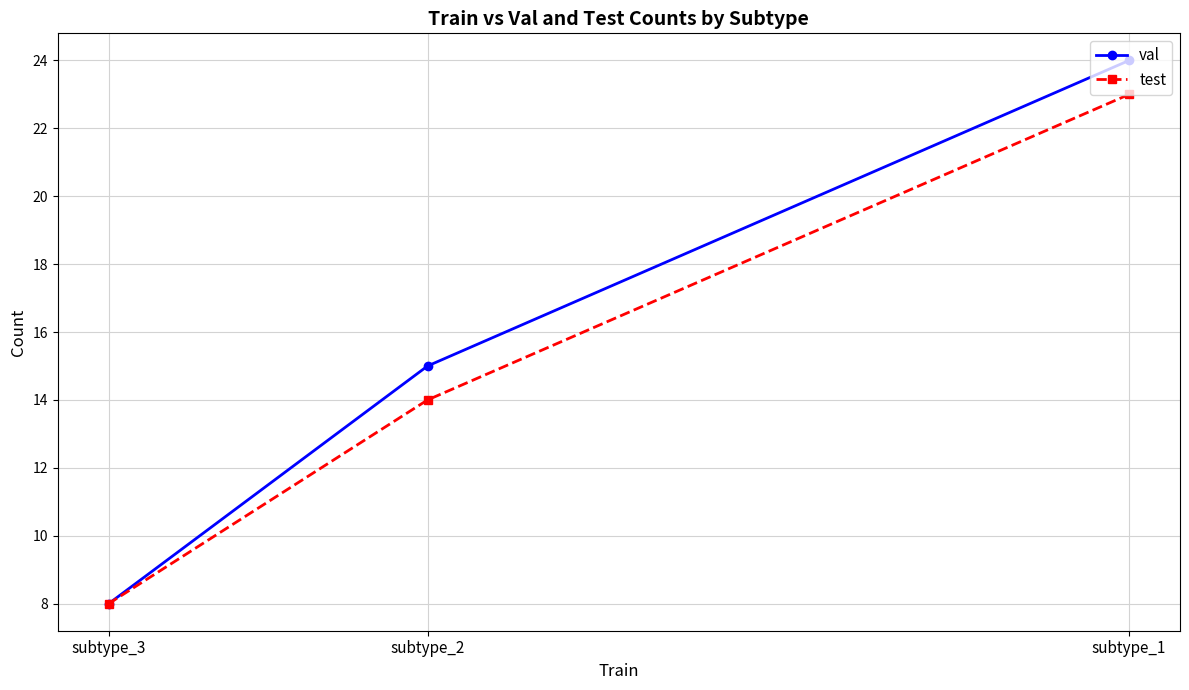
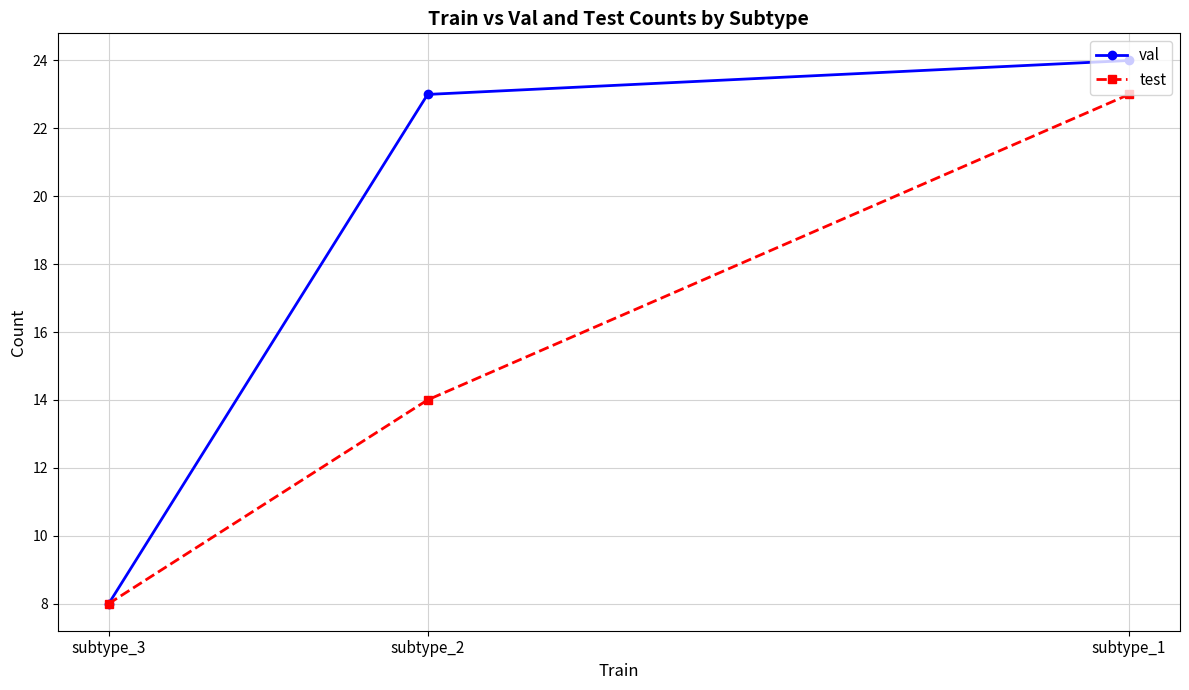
val, subtype_2: 15 -> 23
